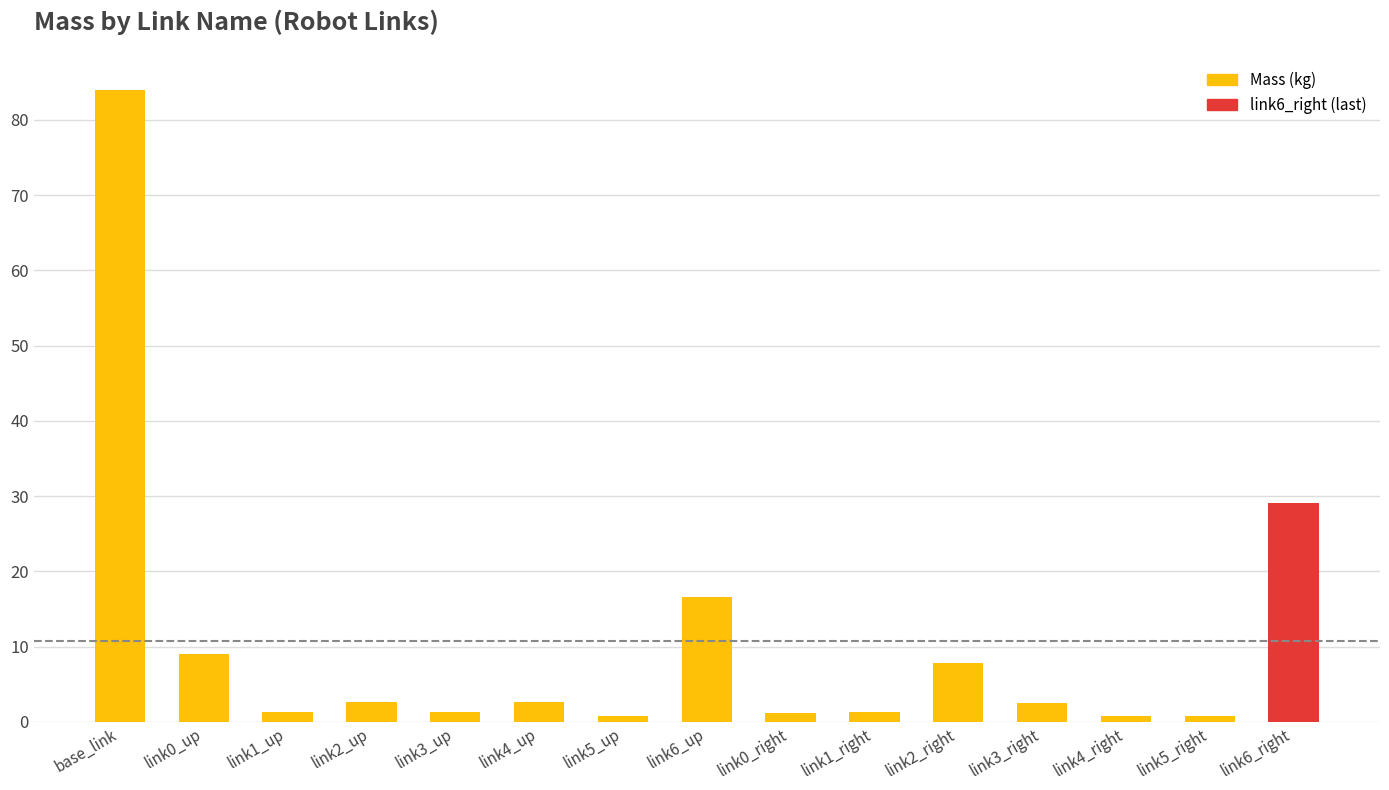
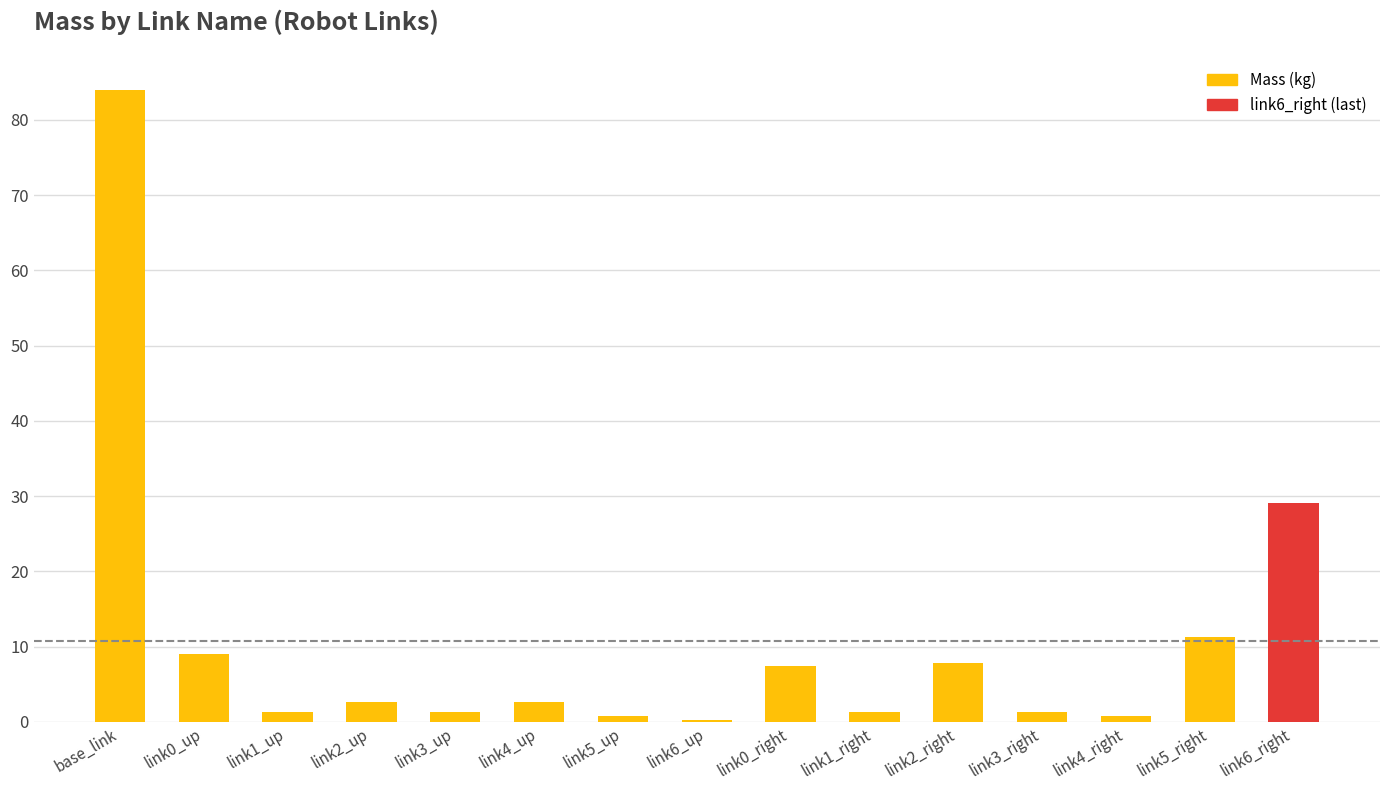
link6_up: 17 -> 0
link0_right: 1 -> 7
link3_right: 3 -> 1
link5_right: 1 -> 11
